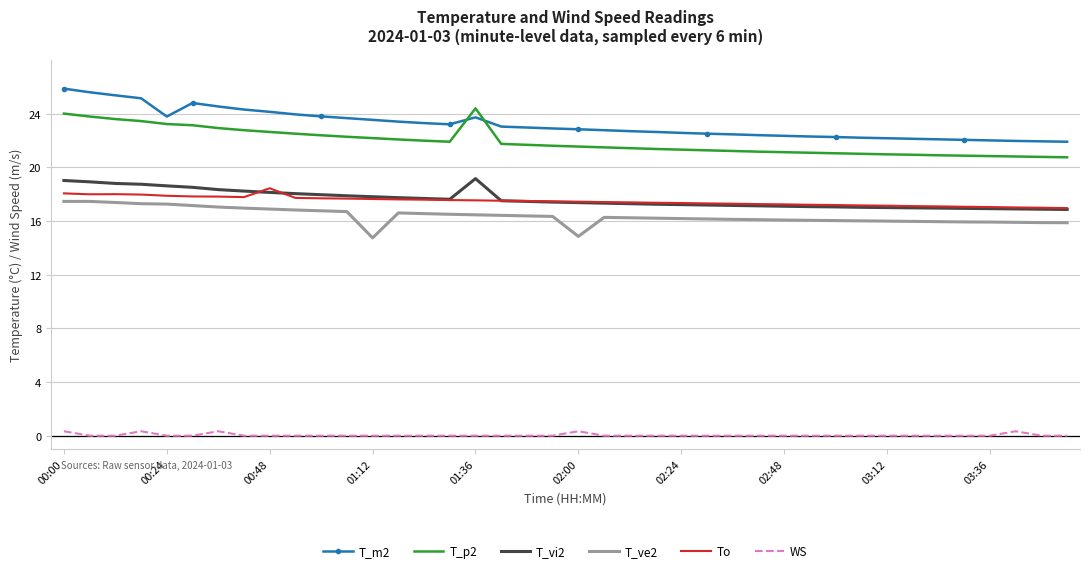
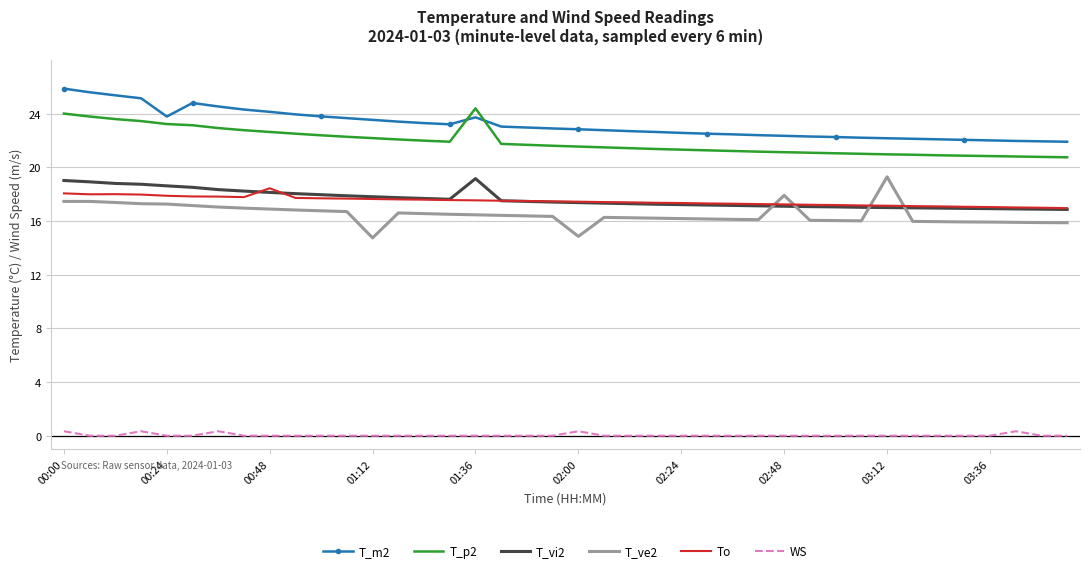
T_ve2, 02:48: 16.1 -> 17.9
T_ve2, 03:12: 16.0 -> 19.3
